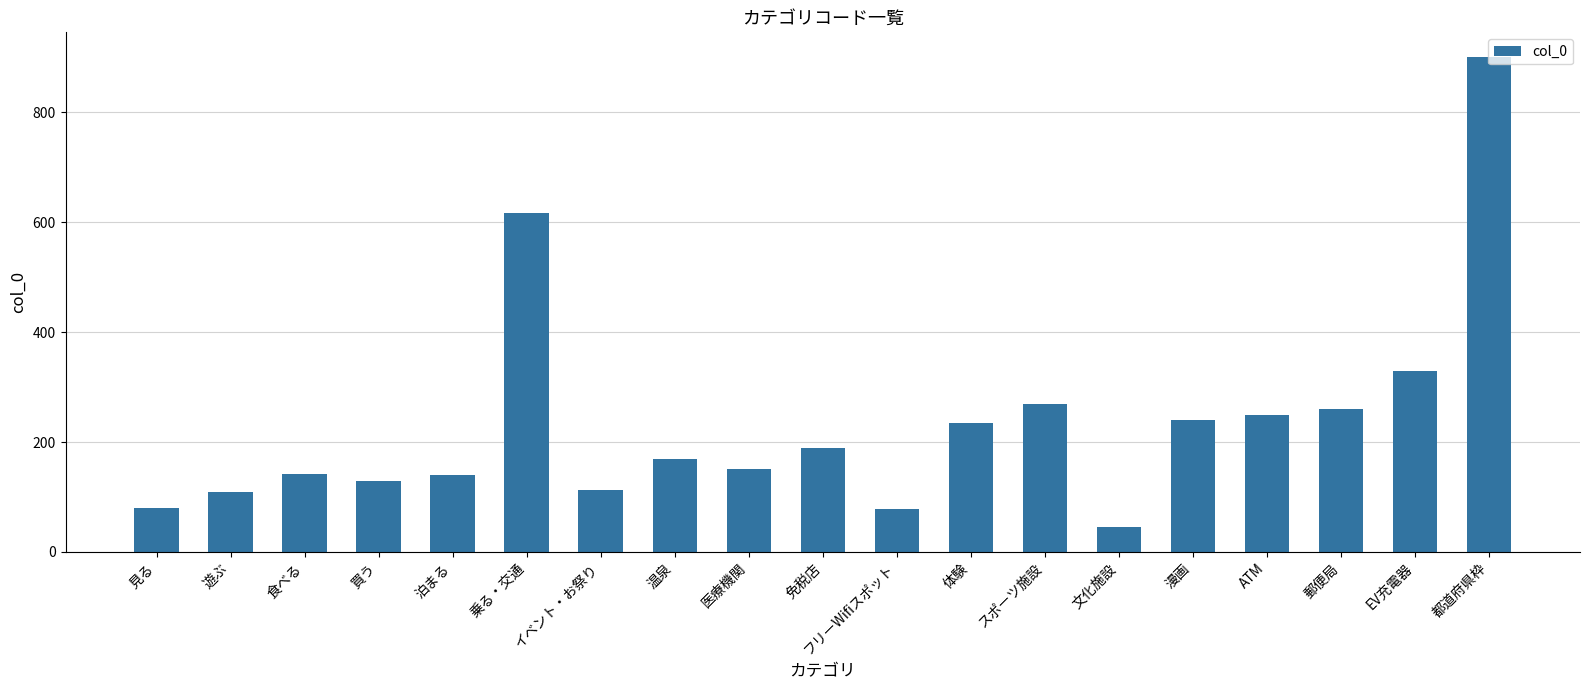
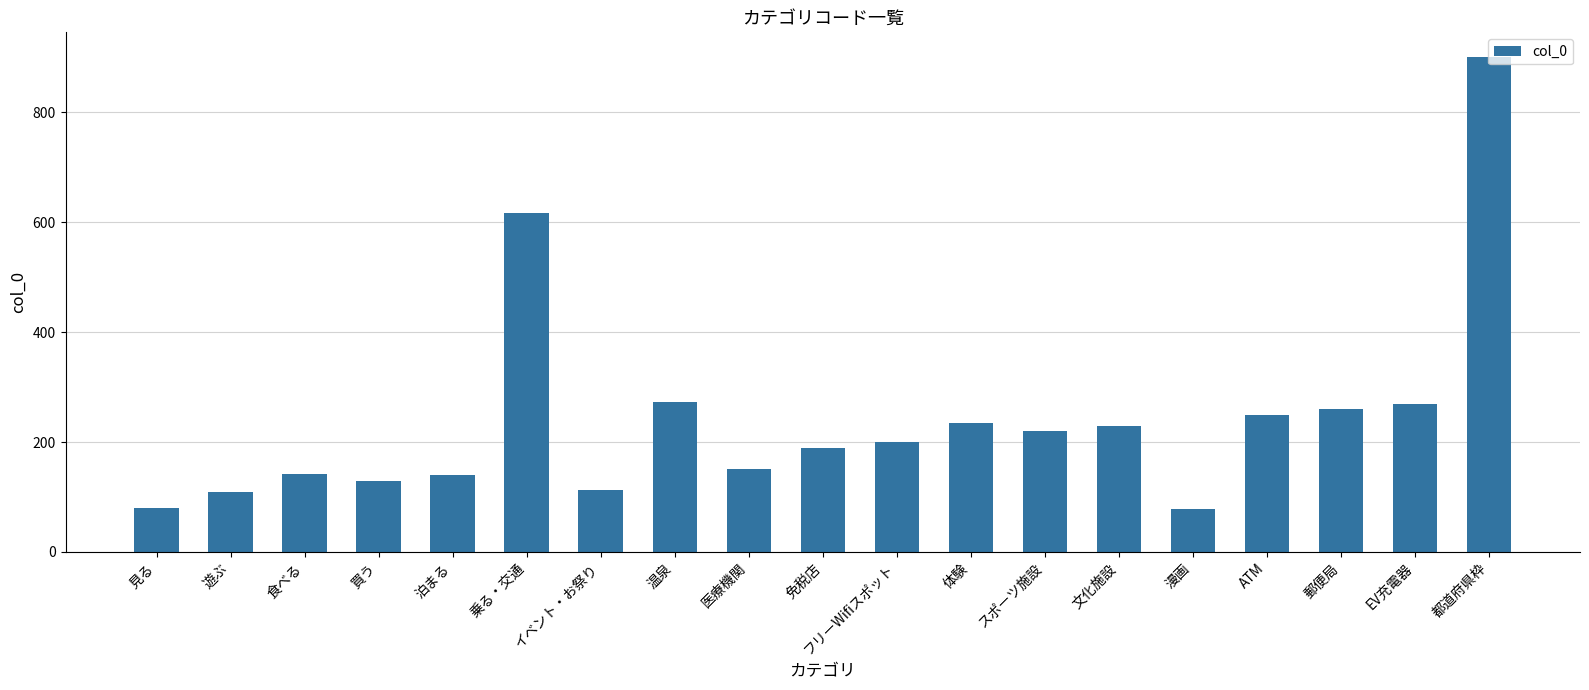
温泉: 170 -> 270
フリーWifiスポット: 80 -> 200
スポーツ施設: 270 -> 220
文化施設: 50 -> 230
漫画: 240 -> 80
EV充電器: 330 -> 270
